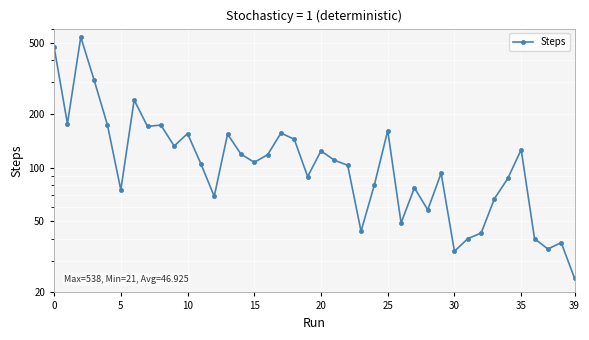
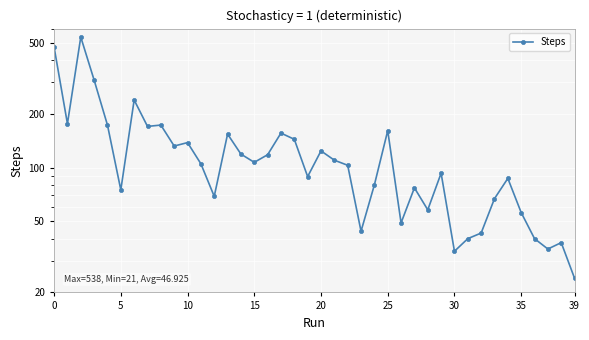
10: 160 -> 140
35: 130 -> 56
